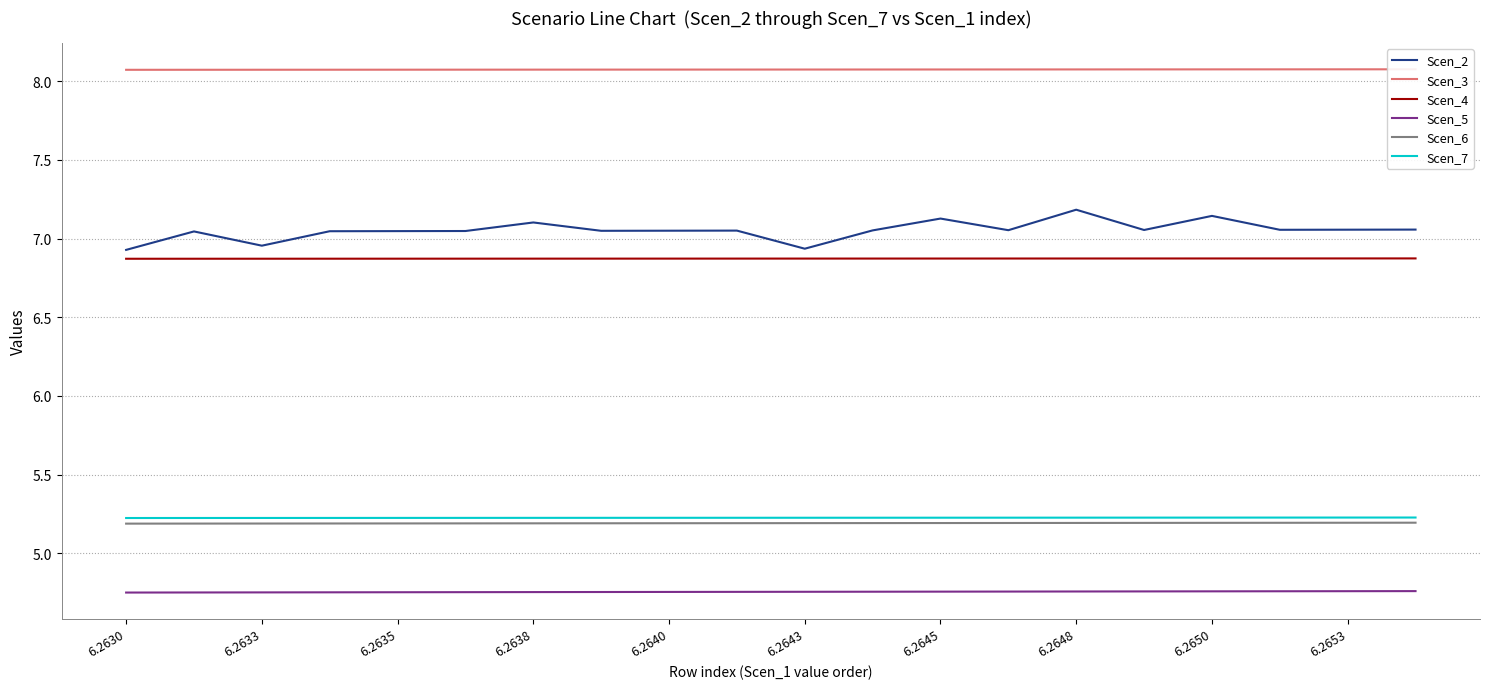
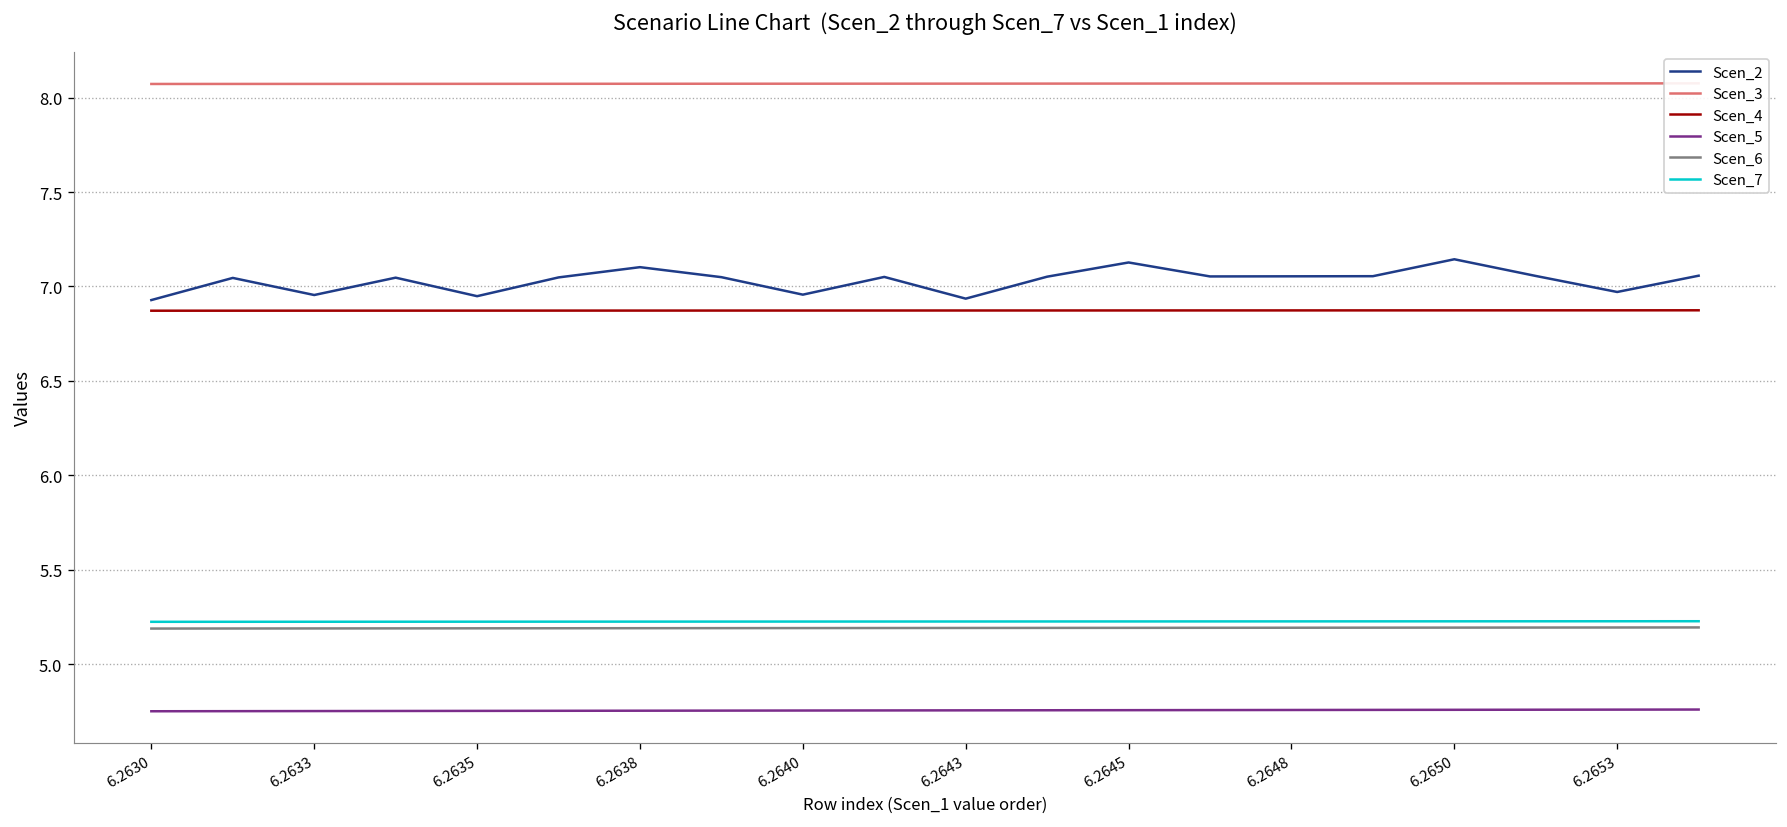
Scen_2, 6.2635: 7.05 -> 6.95
Scen_2, 6.2640: 7.05 -> 6.96
Scen_2, 6.2648: 7.18 -> 7.05
Scen_2, 6.2653: 7.06 -> 6.97
